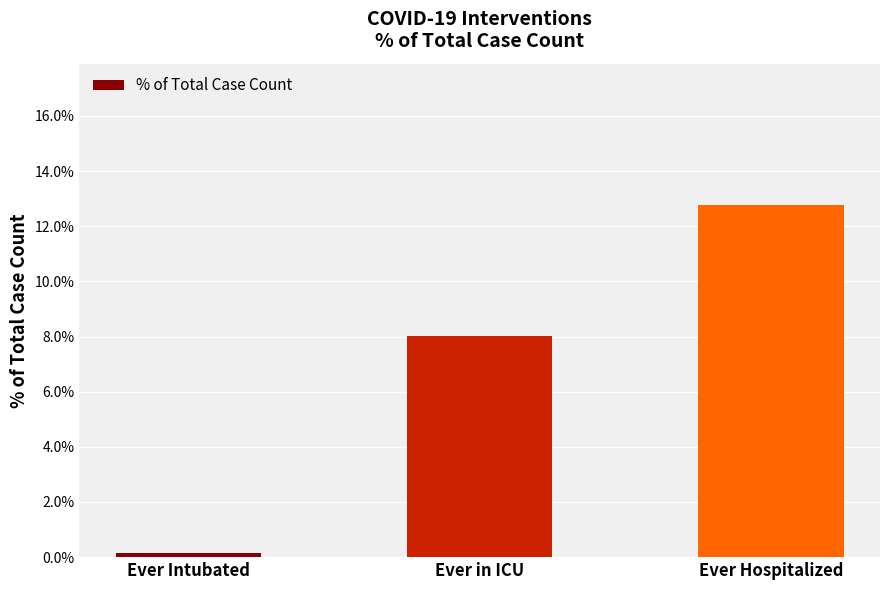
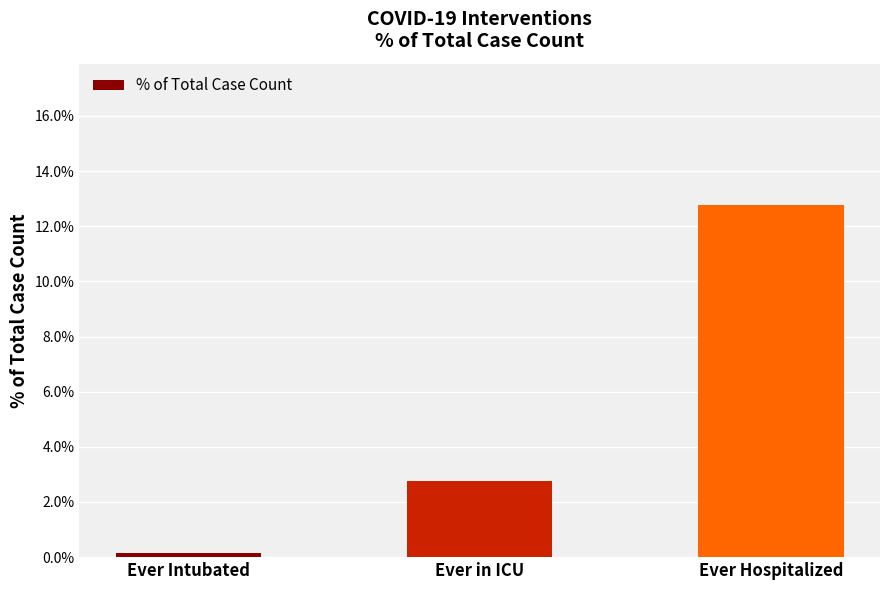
Ever in ICU: 8.0% -> 2.8%
